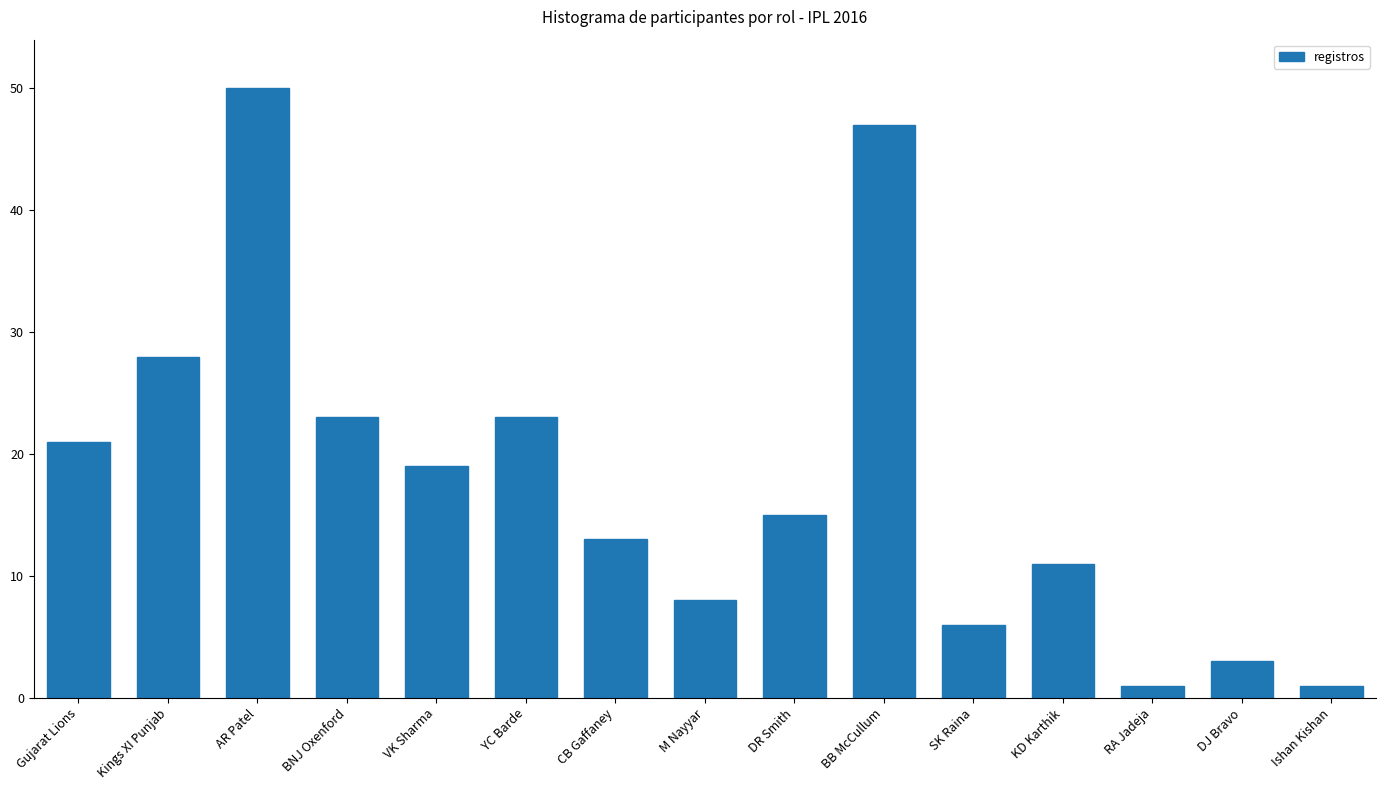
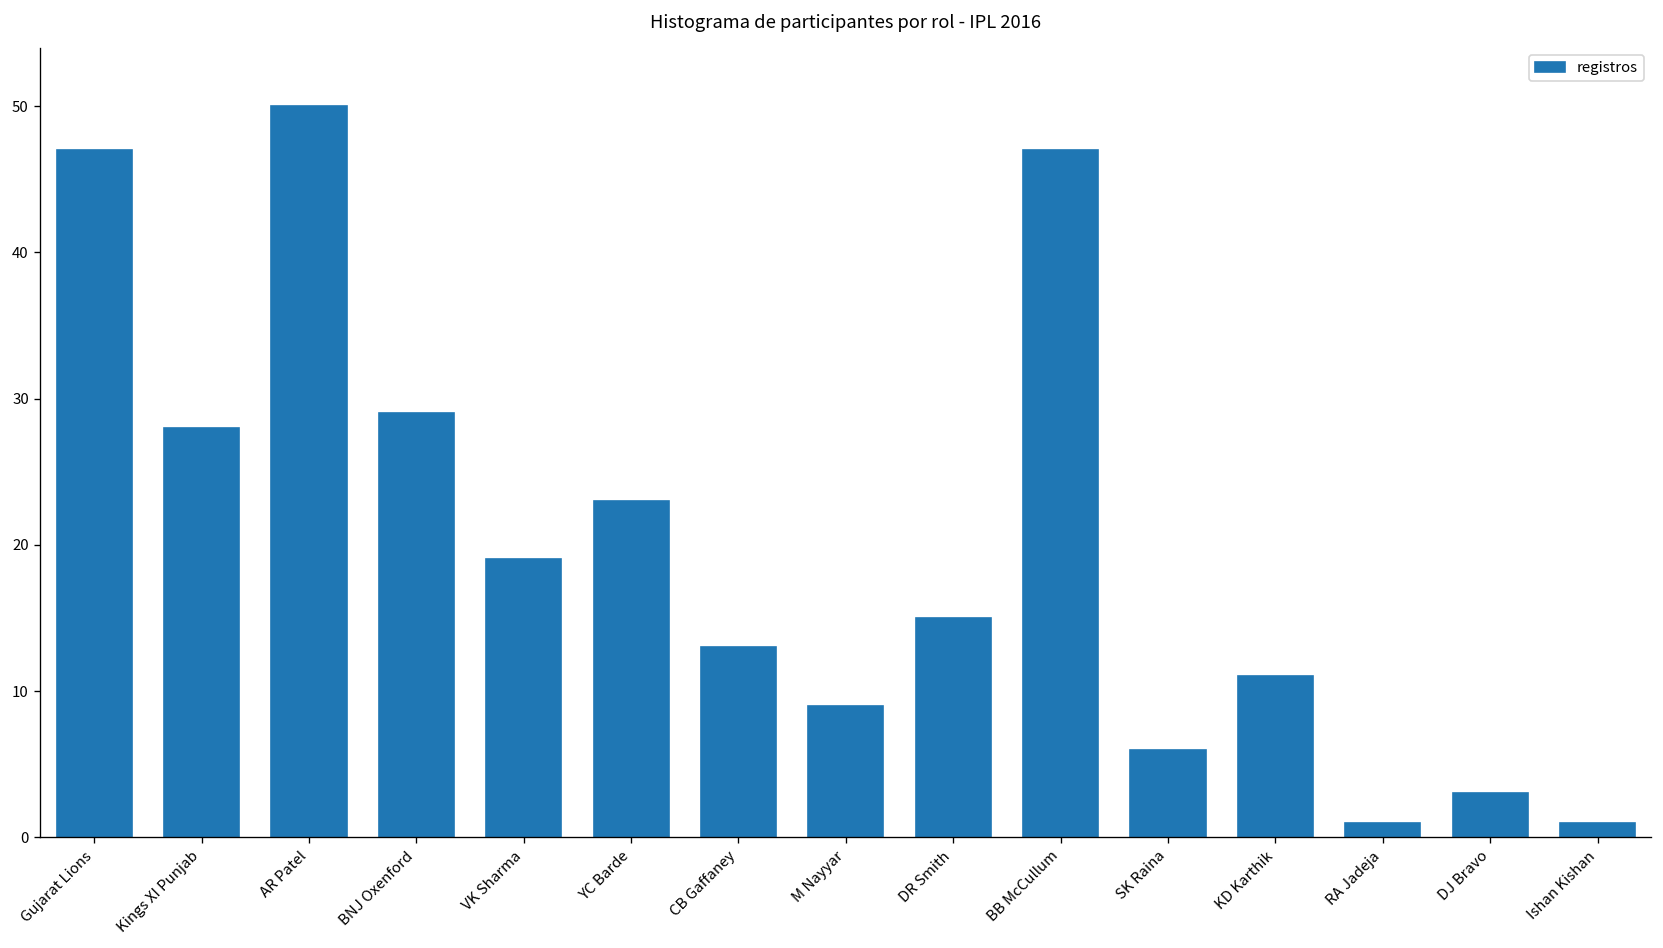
Gujarat Lions: 21 -> 47
BNJ Oxenford: 23 -> 29
M Nayyar: 8 -> 9
